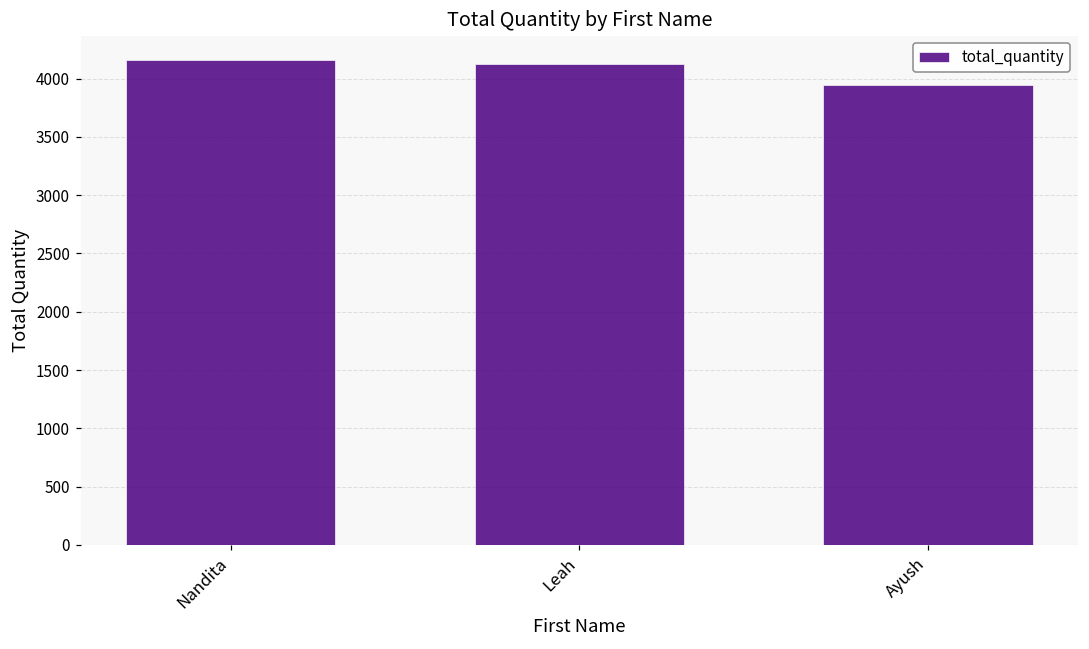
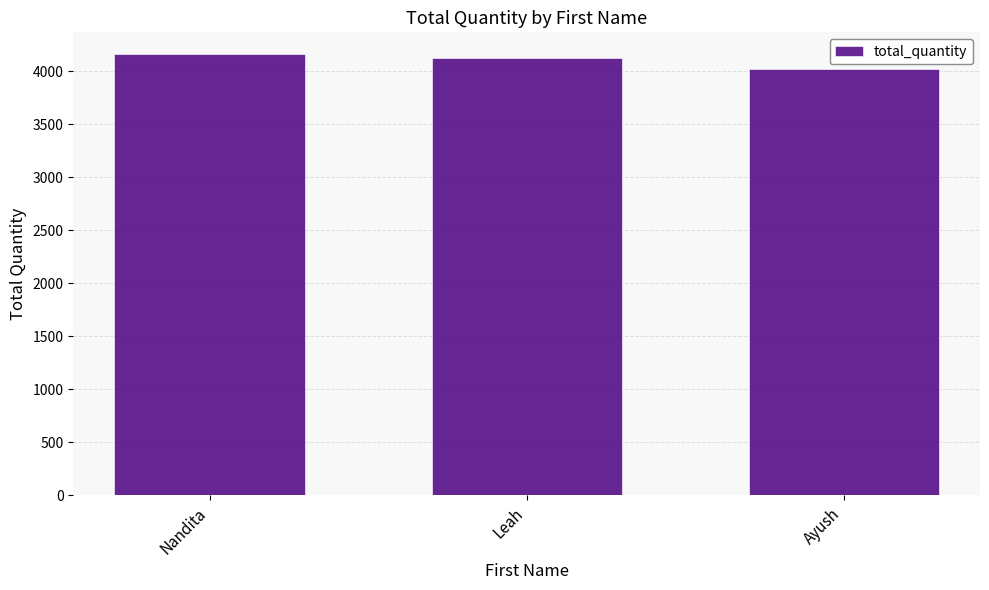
Ayush: 3950 -> 4020
